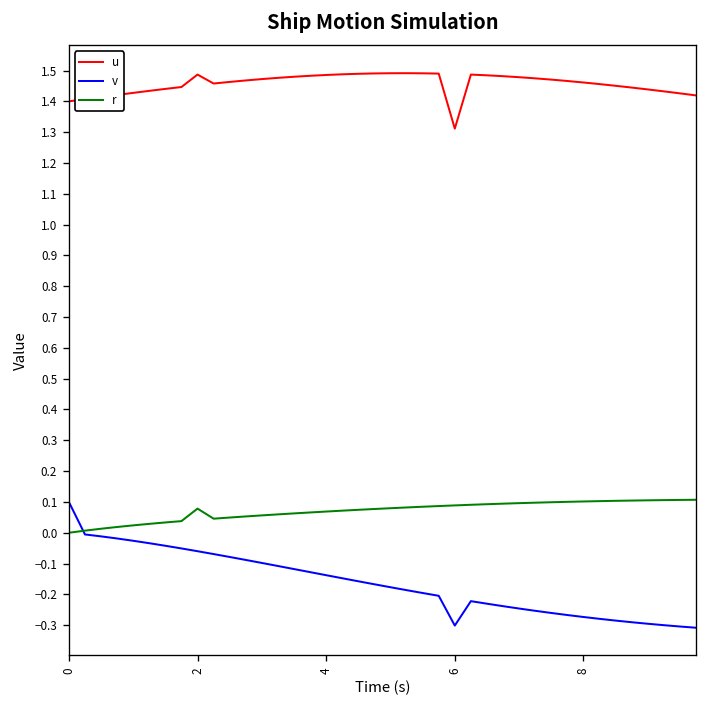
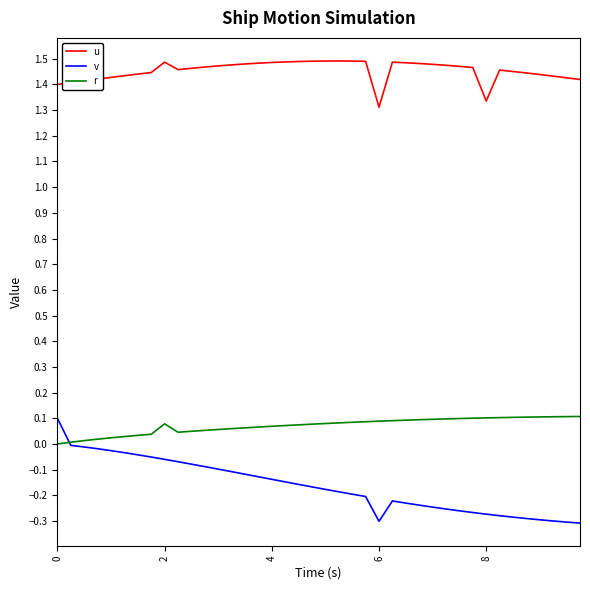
u, 8: 1.46 -> 1.34
